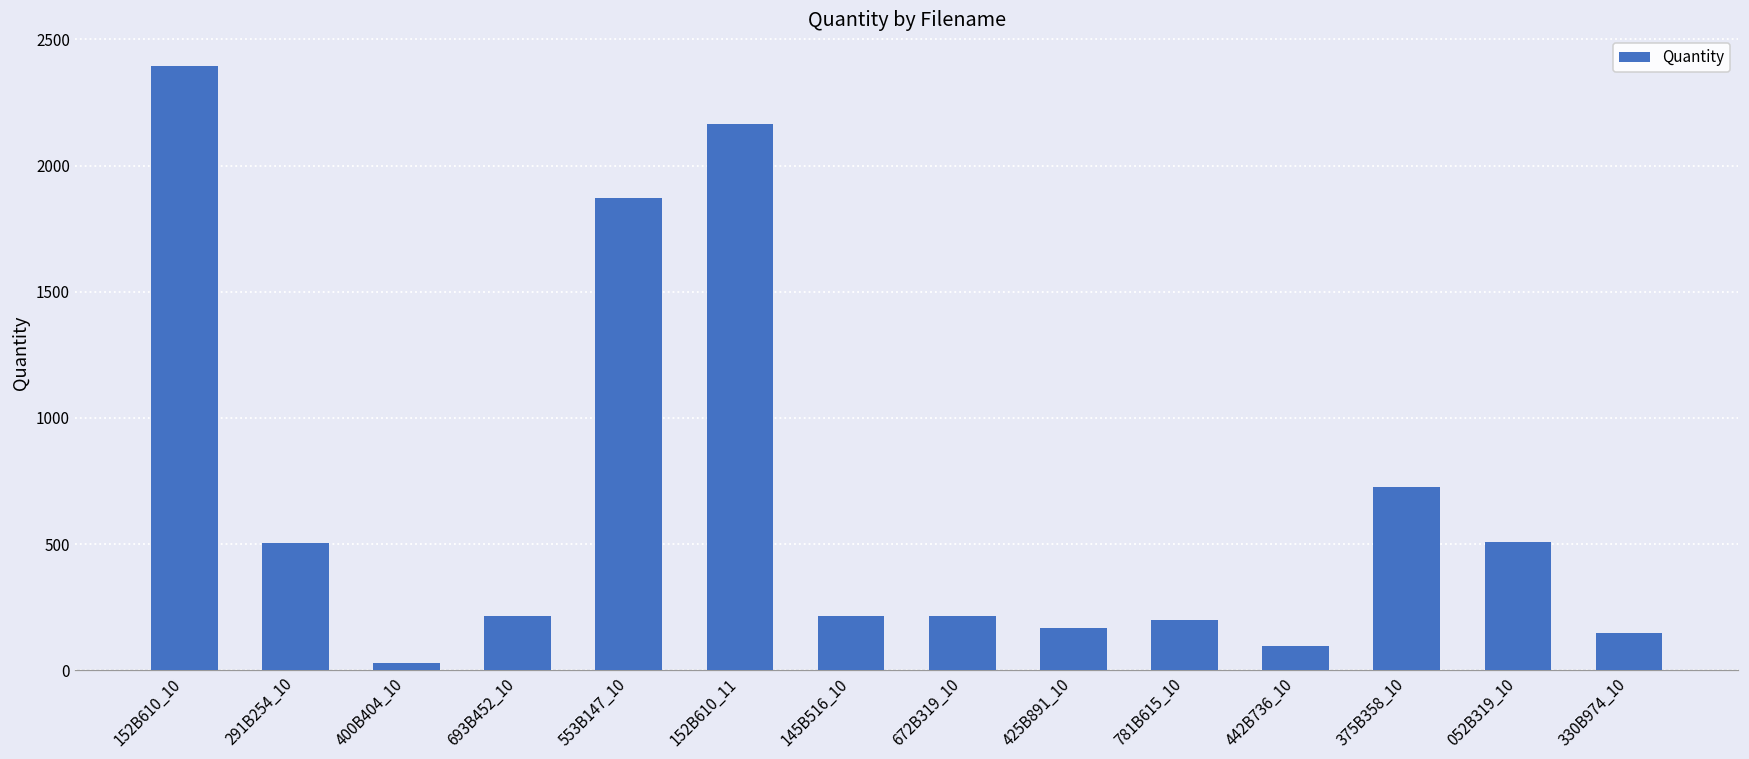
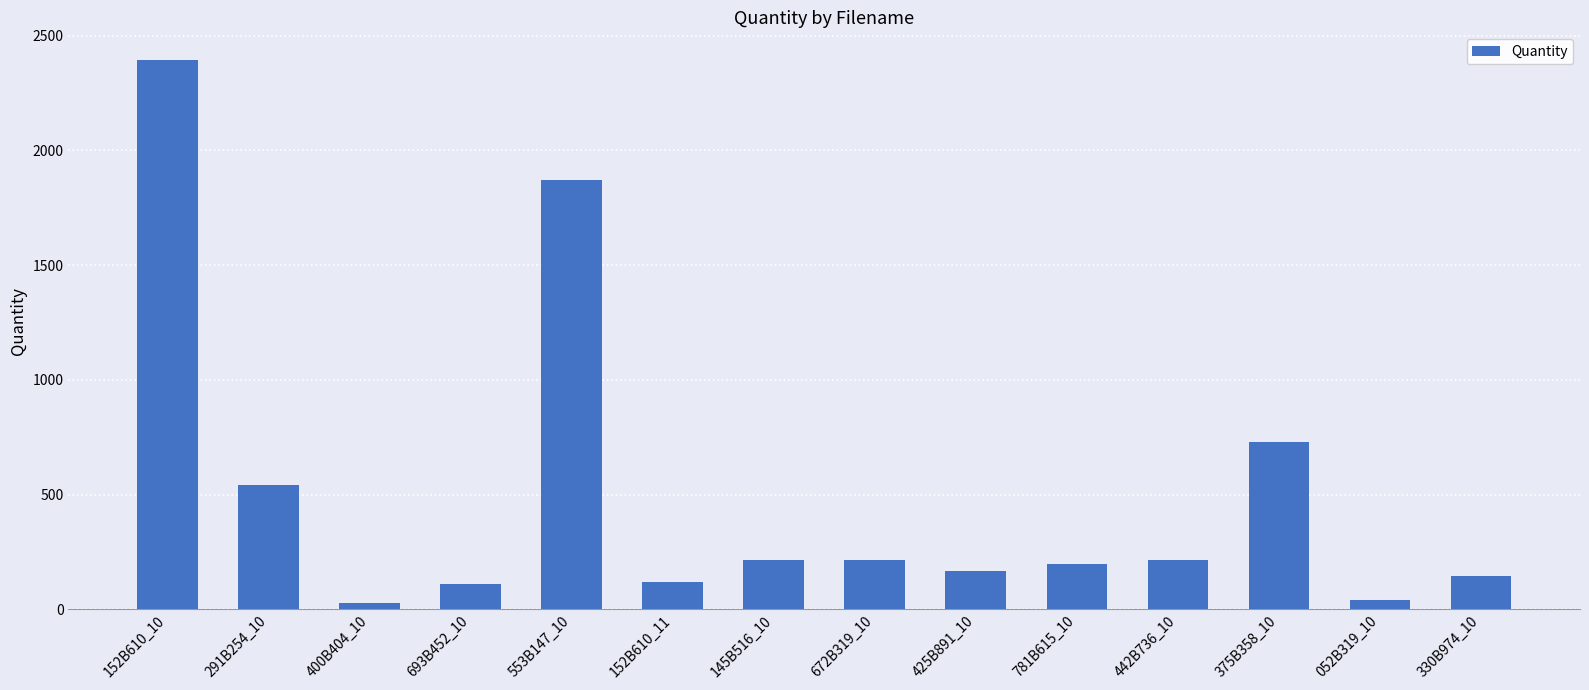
291B254_10: 500 -> 540
693B452_10: 220 -> 110
152B610_11: 2170 -> 120
442B736_10: 100 -> 220
052B319_10: 510 -> 40
